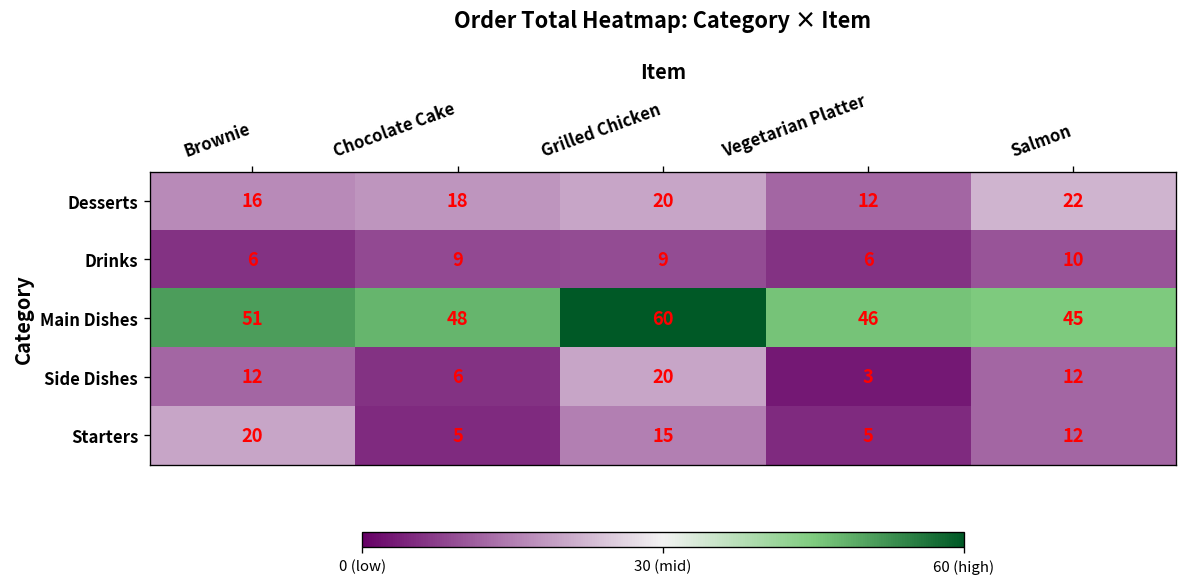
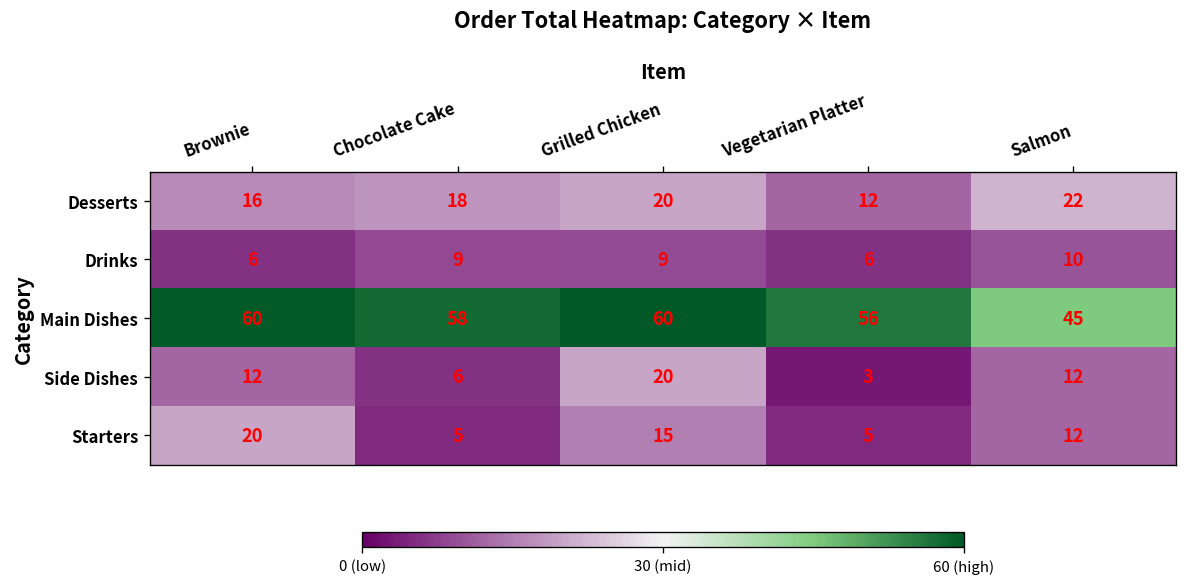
Main Dishes, Brownie: 51 -> 60
Main Dishes, Chocolate Cake: 48 -> 58
Main Dishes, Vegetarian Platter: 46 -> 56
